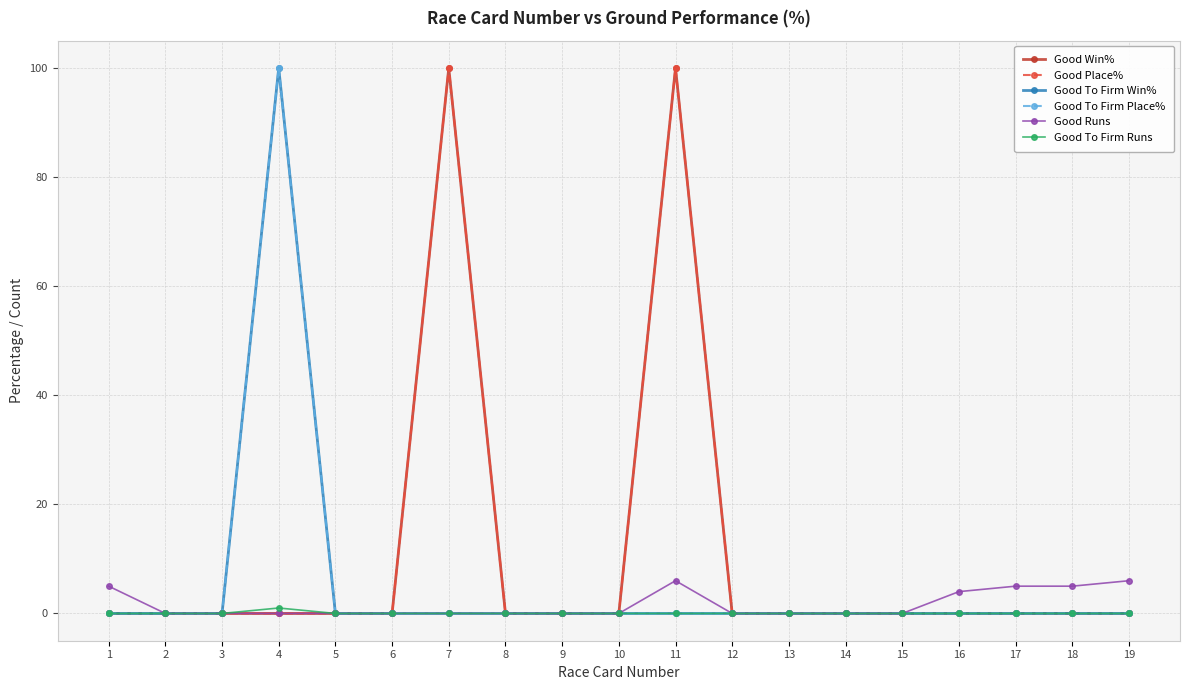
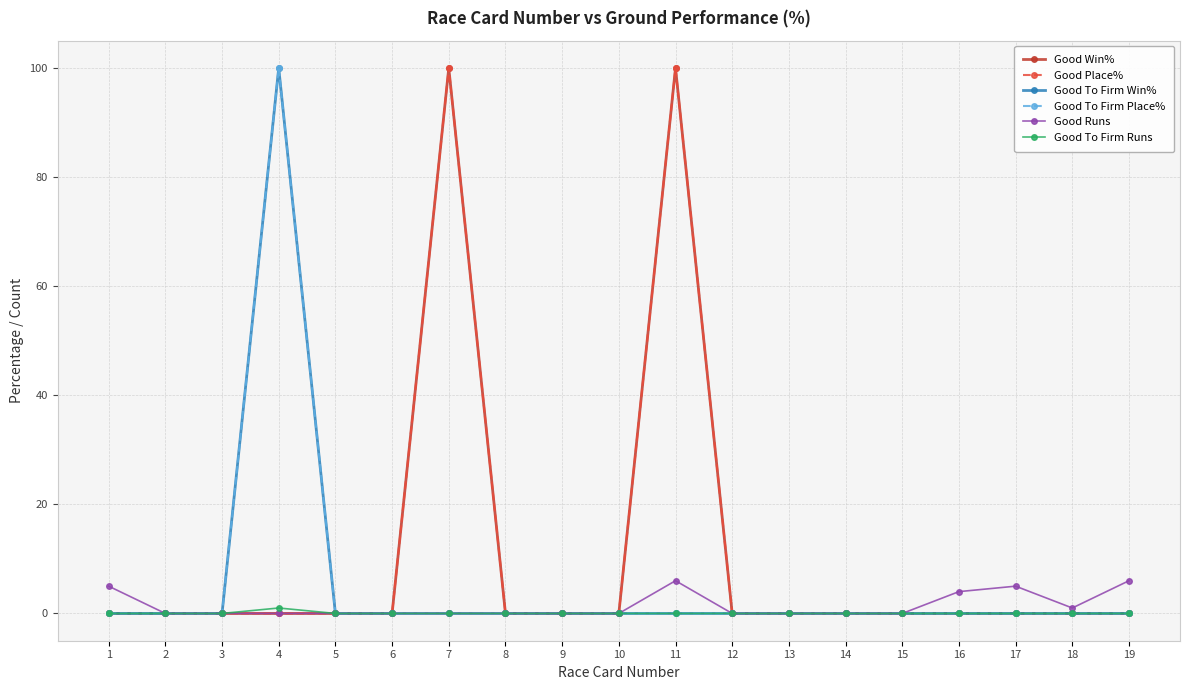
Good Runs, 18: 5 -> 1
